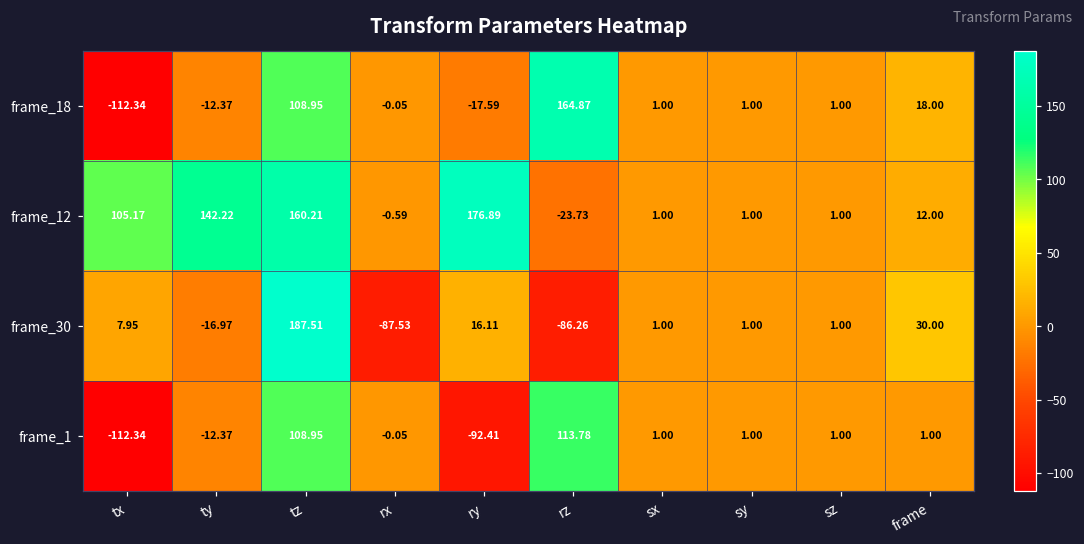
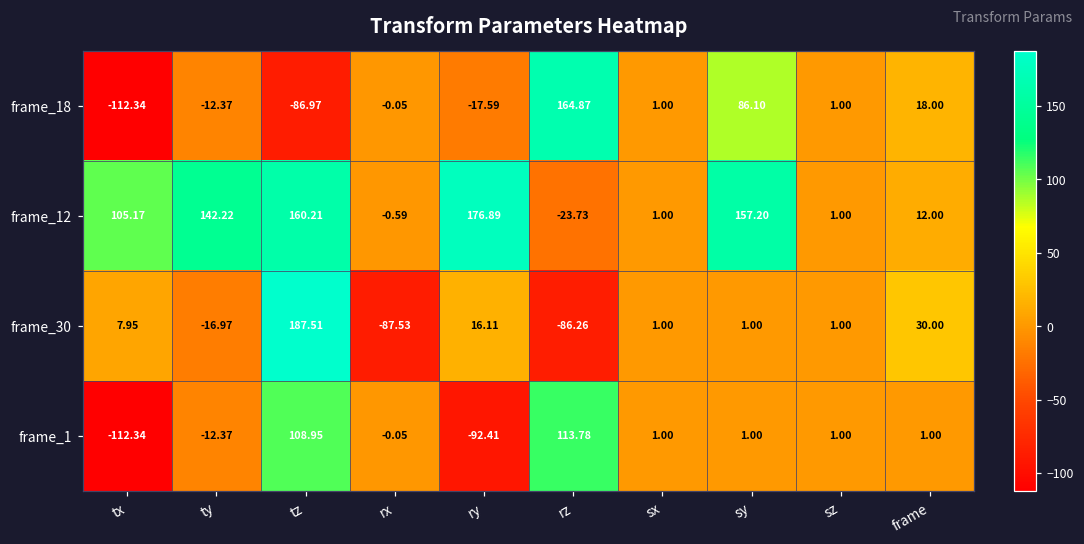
frame_18, tz: 108.95 -> -86.97
frame_18, sy: 1.00 -> 86.10
frame_12, sy: 1.00 -> 157.20
